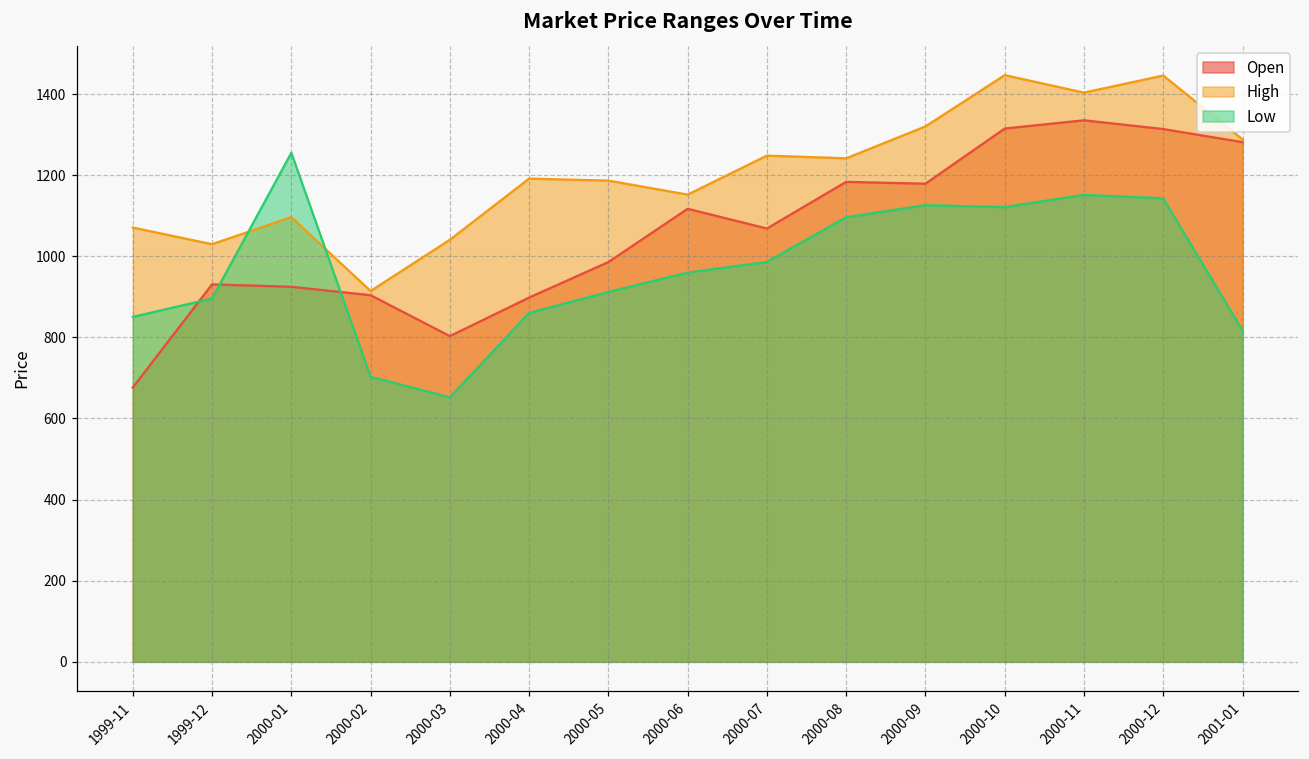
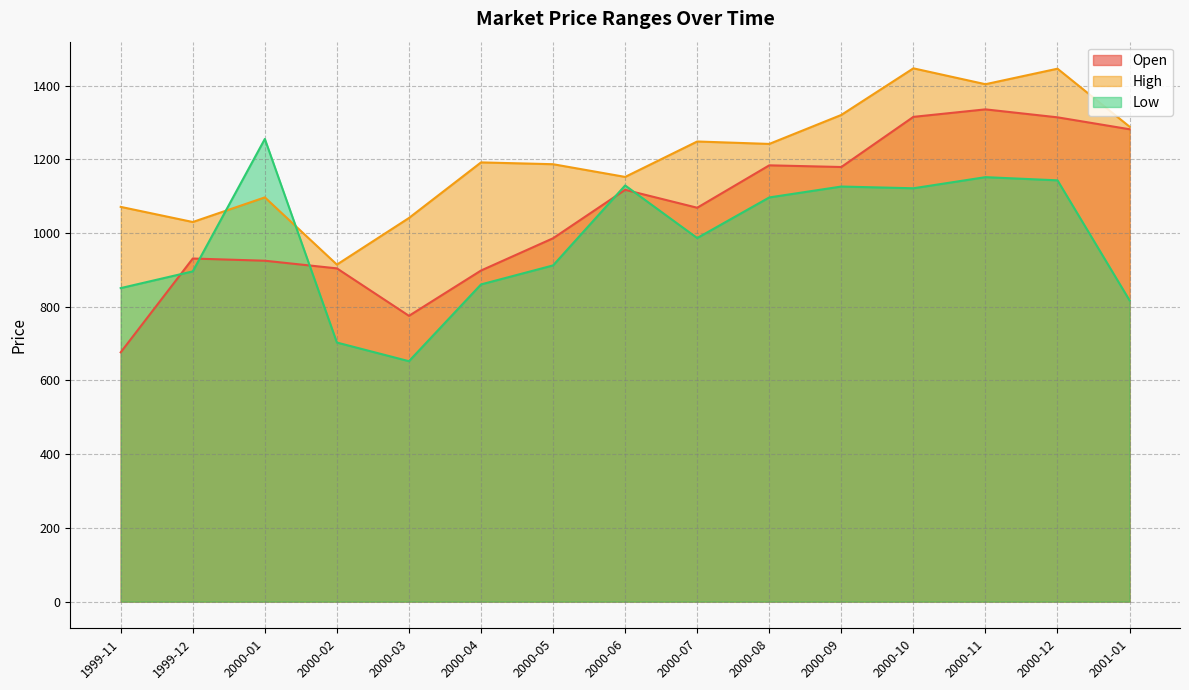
Open, 2000-03: 800 -> 780
Low, 2000-06: 960 -> 1130
